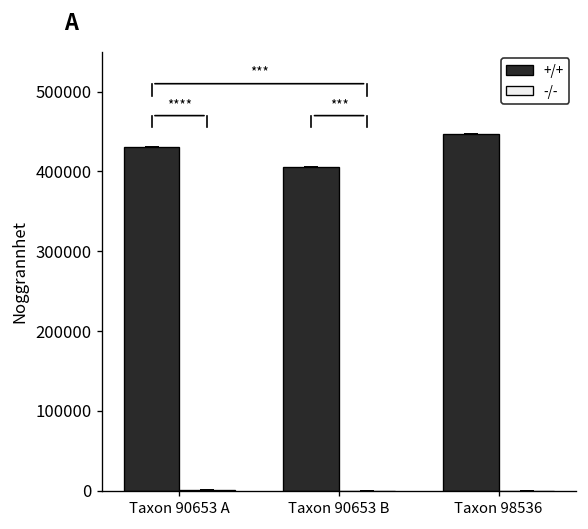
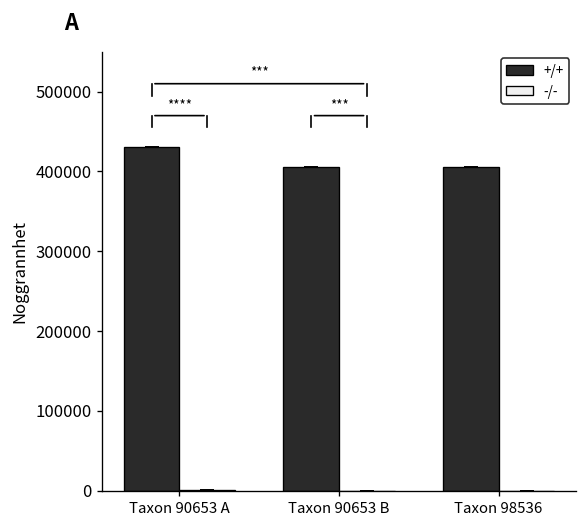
+/+, Taxon 98536: 450000 -> 410000
